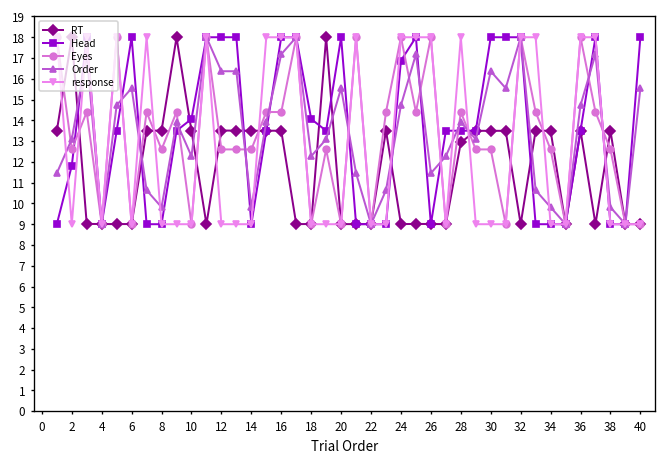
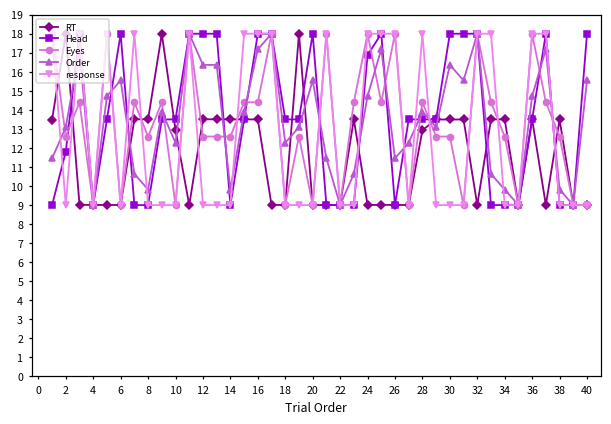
RT, 10: 13.5 -> 13.0
Head, 10: 14.1 -> 13.5
Head, 18: 14.1 -> 13.5
